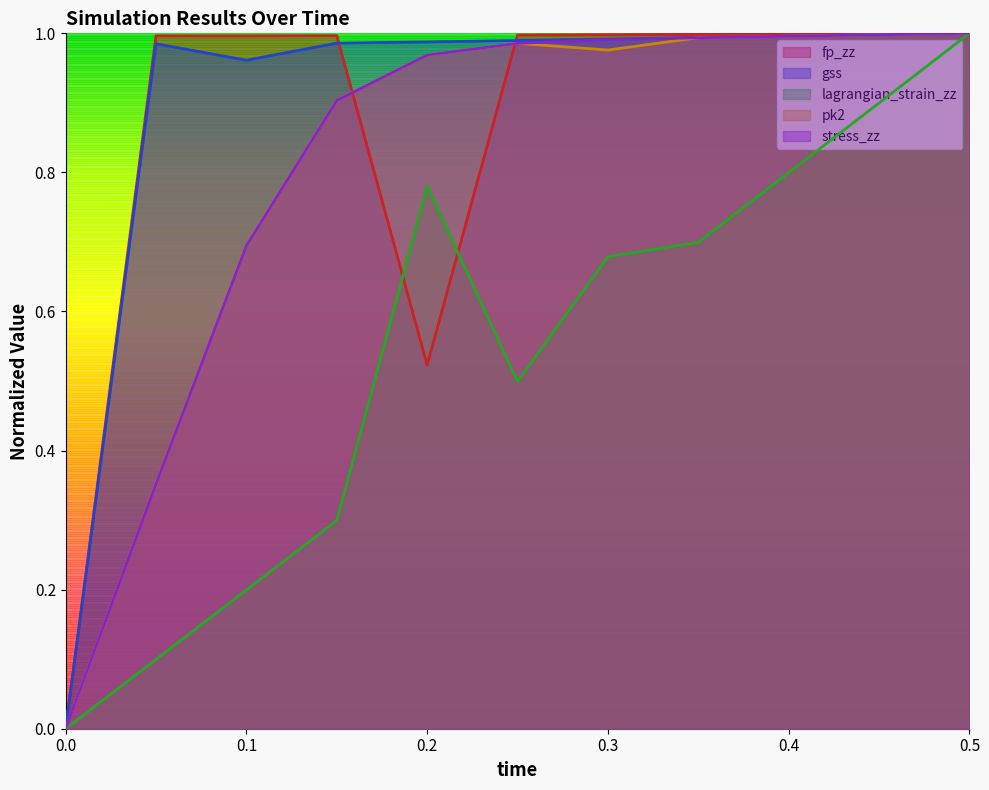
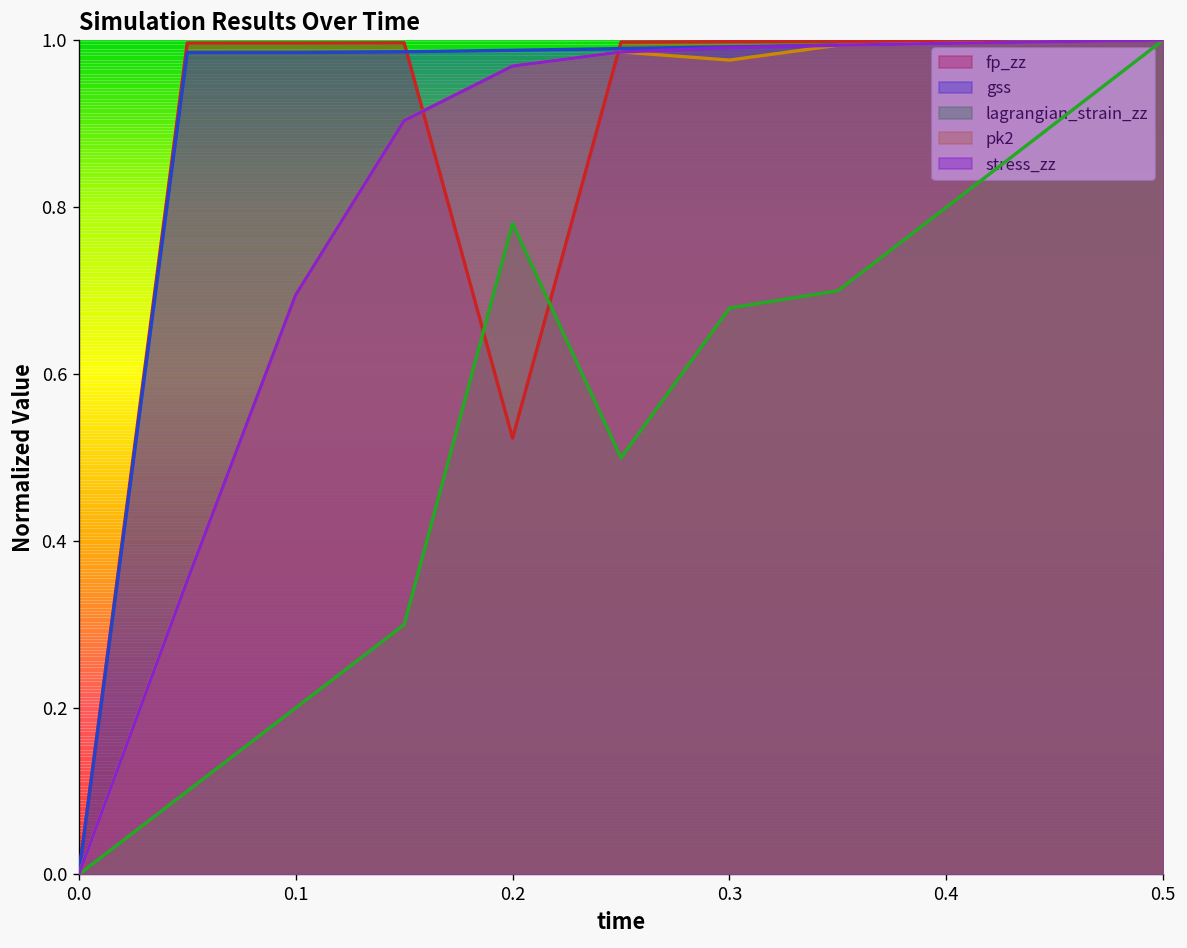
gss, 0.1: 0.96 -> 0.99
